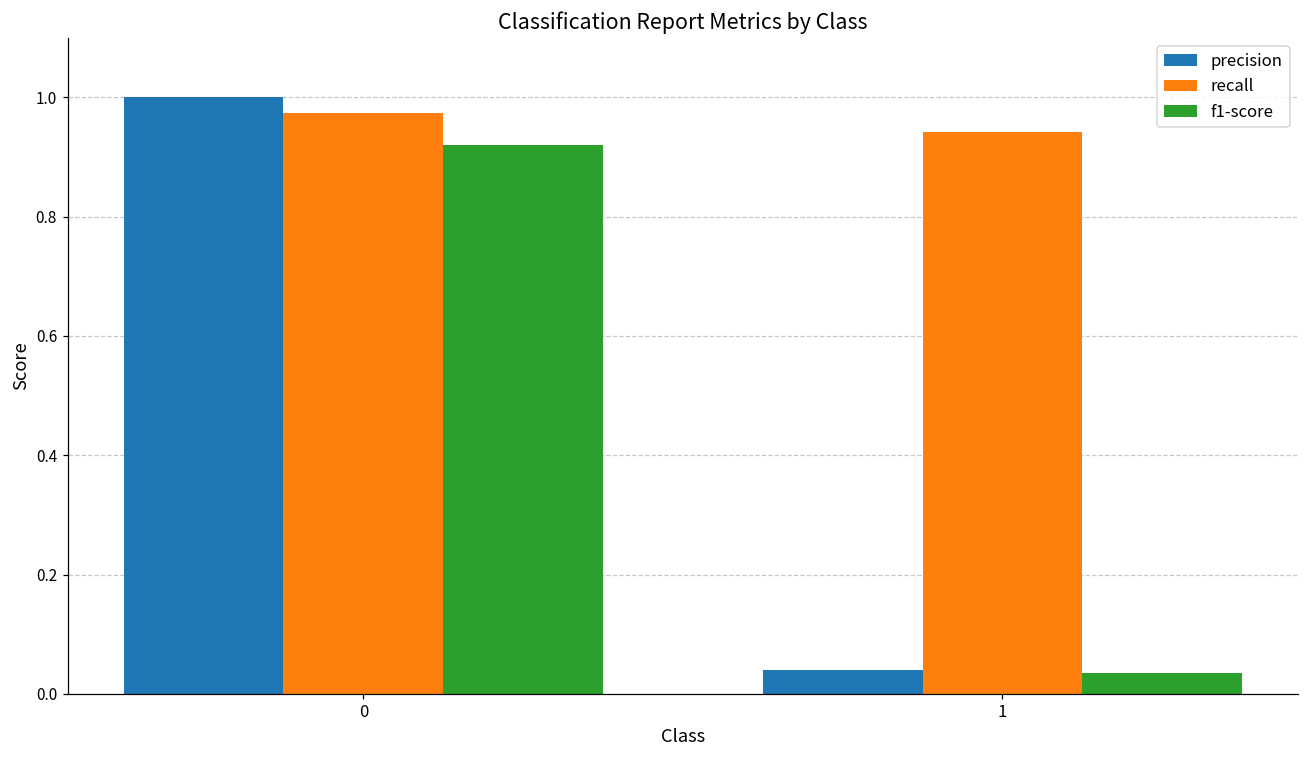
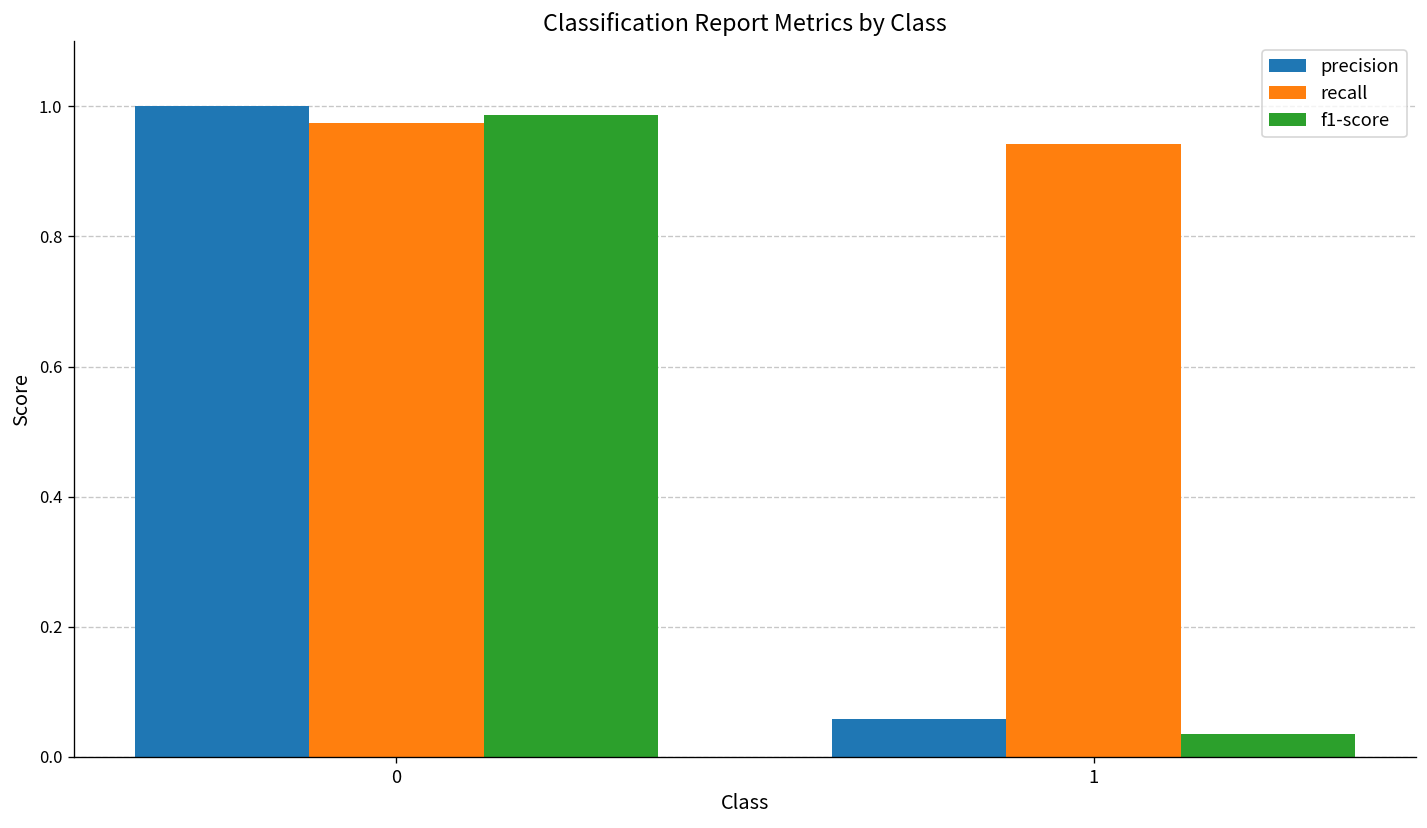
f1-score, 0: 0.92 -> 0.99
precision, 1: 0.04 -> 0.06
